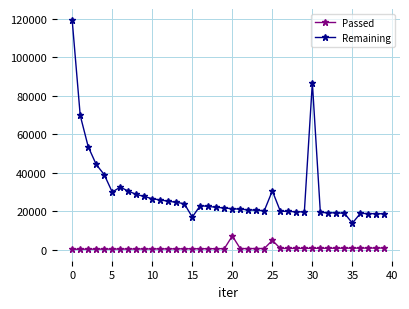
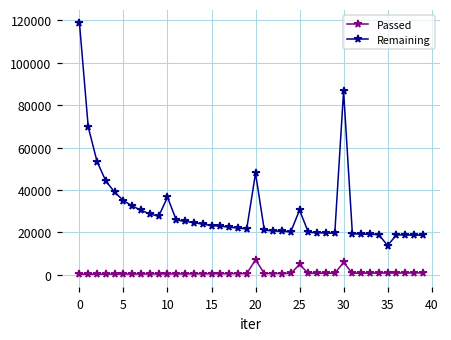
Remaining, 5: 30000 -> 35000
Remaining, 10: 26000 -> 37000
Remaining, 15: 17000 -> 23000
Remaining, 20: 21000 -> 48000
Passed, 30: 1000 -> 6000
